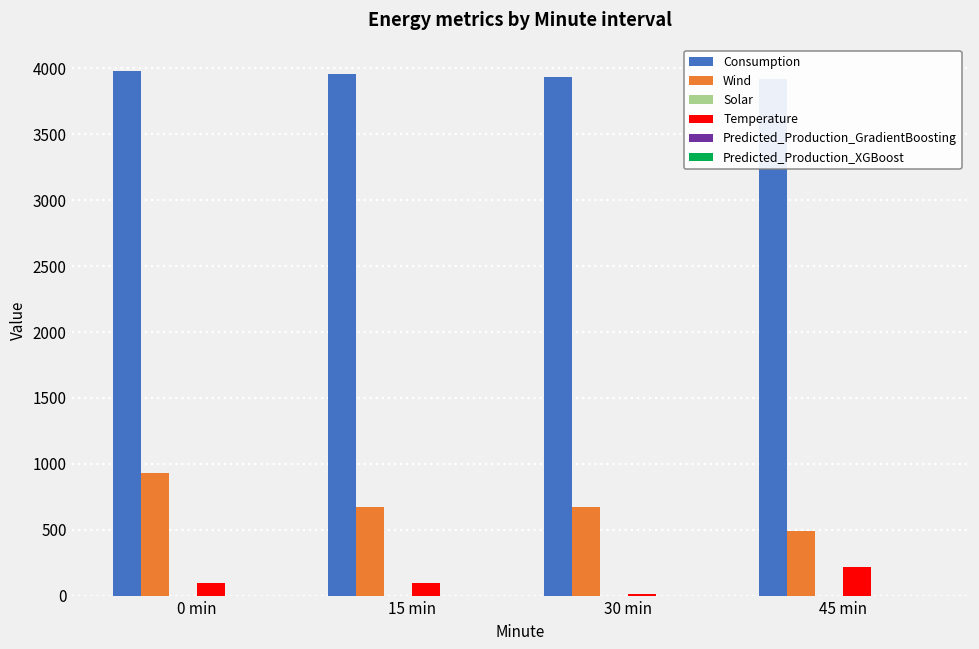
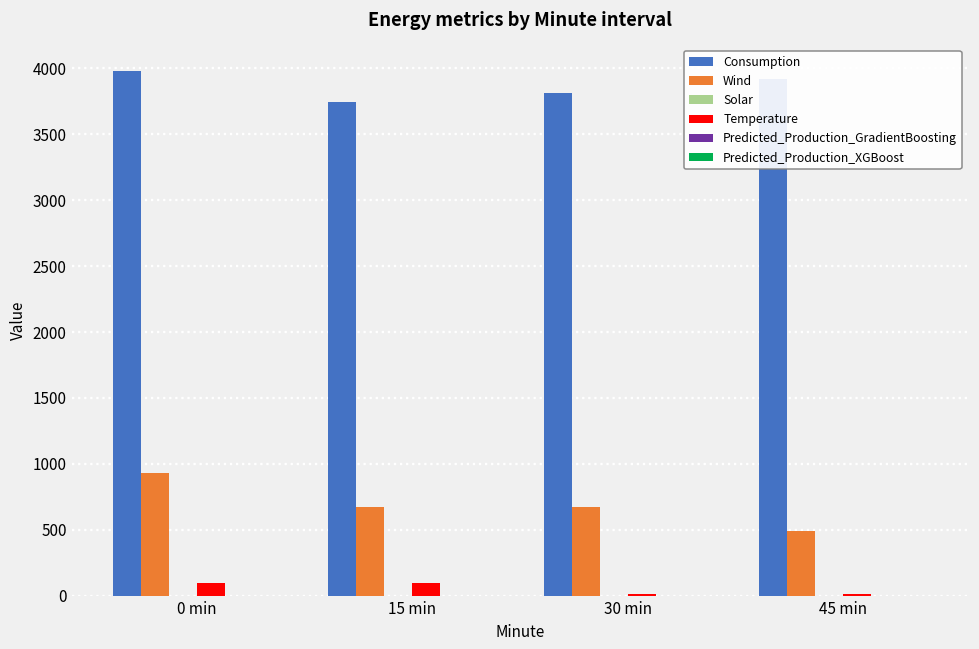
Consumption, 15 min: 3960 -> 3750
Consumption, 30 min: 3930 -> 3810
Temperature, 45 min: 220 -> 10
